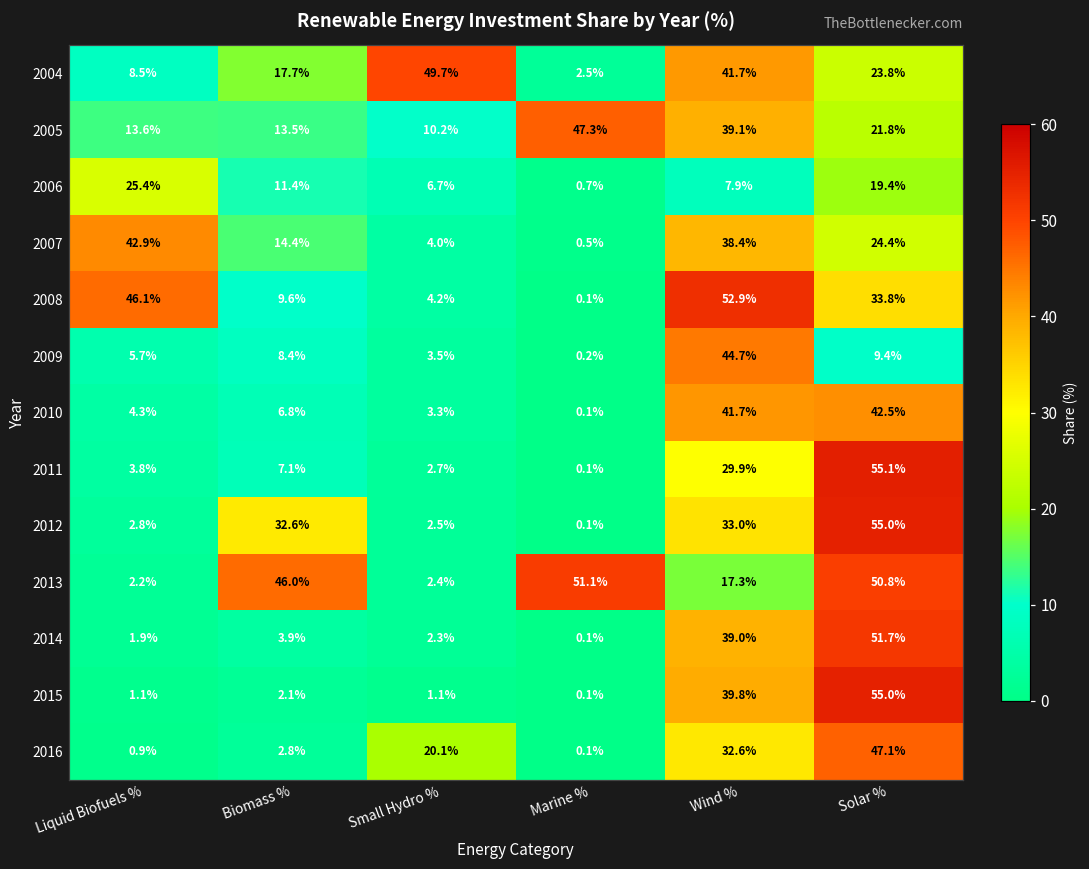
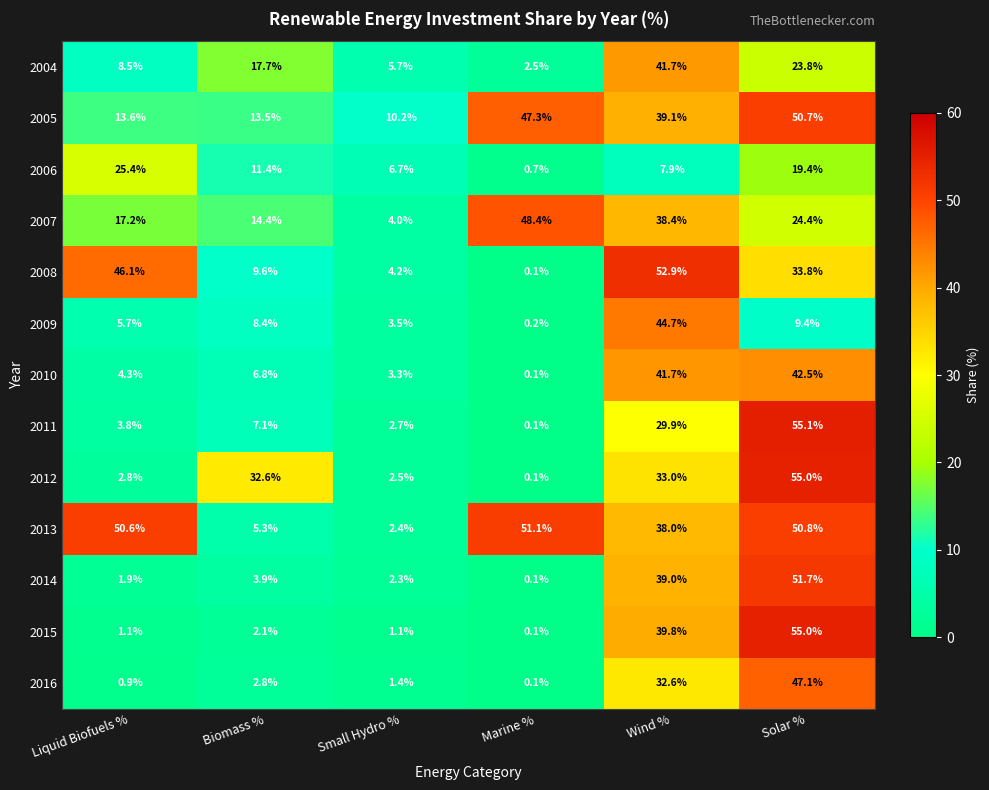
2004, Small Hydro %: 49.7% -> 5.7%
2005, Solar %: 21.8% -> 50.7%
2007, Liquid Biofuels %: 42.9% -> 17.2%
2007, Marine %: 0.5% -> 48.4%
2013, Liquid Biofuels %: 2.2% -> 50.6%
2013, Biomass %: 46.0% -> 5.3%
2013, Wind %: 17.3% -> 38.0%
2016, Small Hydro %: 20.1% -> 1.4%
